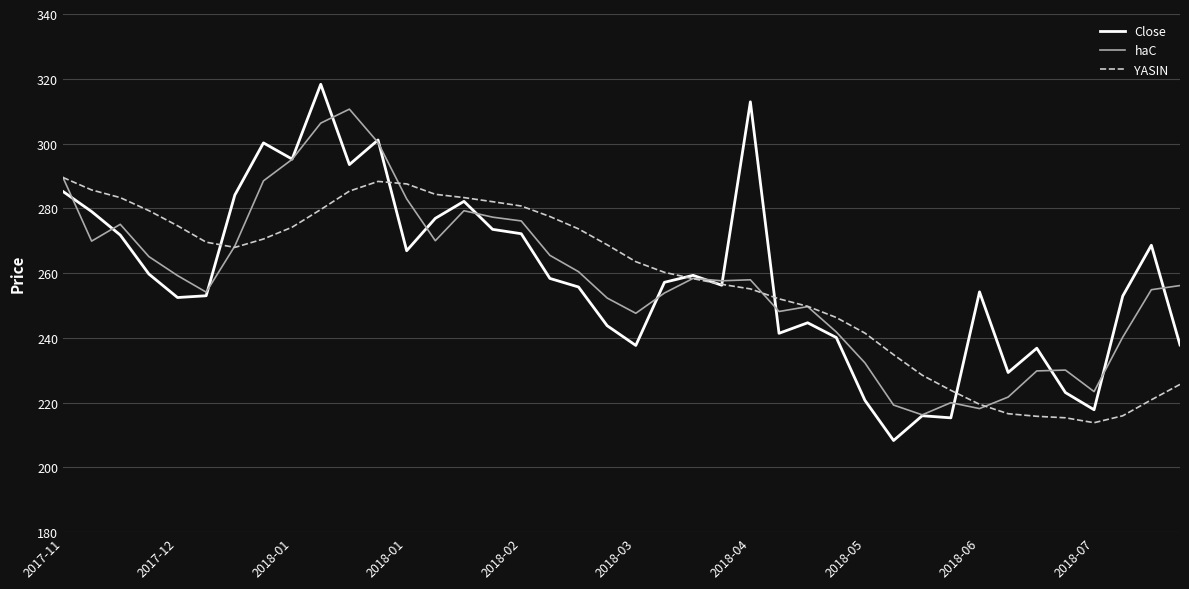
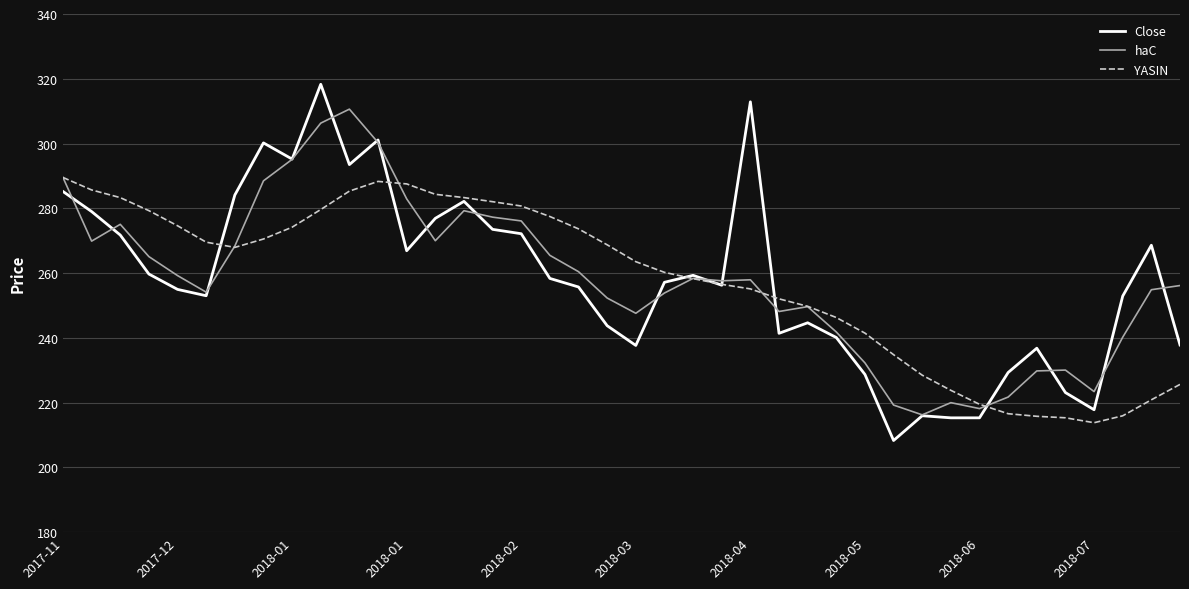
Close, 2017-12: 252 -> 255
Close, 2018-05: 221 -> 229
Close, 2018-06: 254 -> 215
